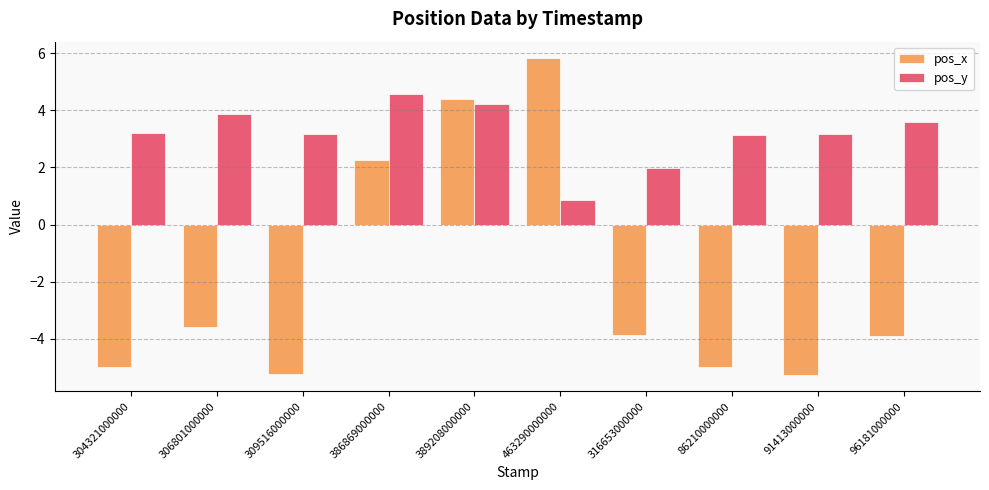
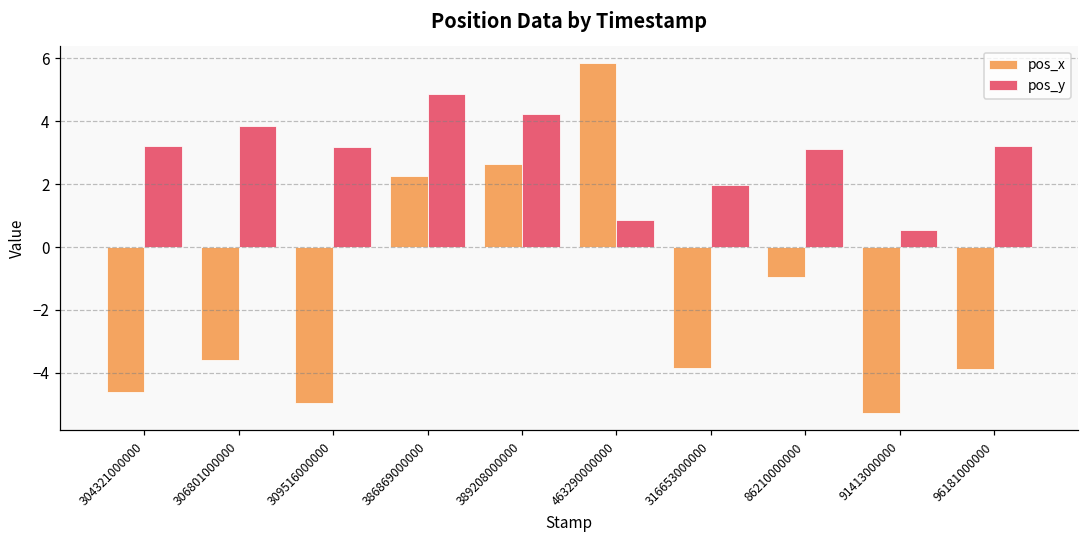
pos_x, 304321000000: -5.0 -> -4.6
pos_x, 309516000000: -5.2 -> -4.9
pos_y, 386869000000: 4.6 -> 4.9
pos_x, 389208000000: 4.4 -> 2.6
pos_x, 86210000000: -5.0 -> -0.9
pos_y, 91413000000: 3.2 -> 0.5
pos_y, 96181000000: 3.6 -> 3.2
